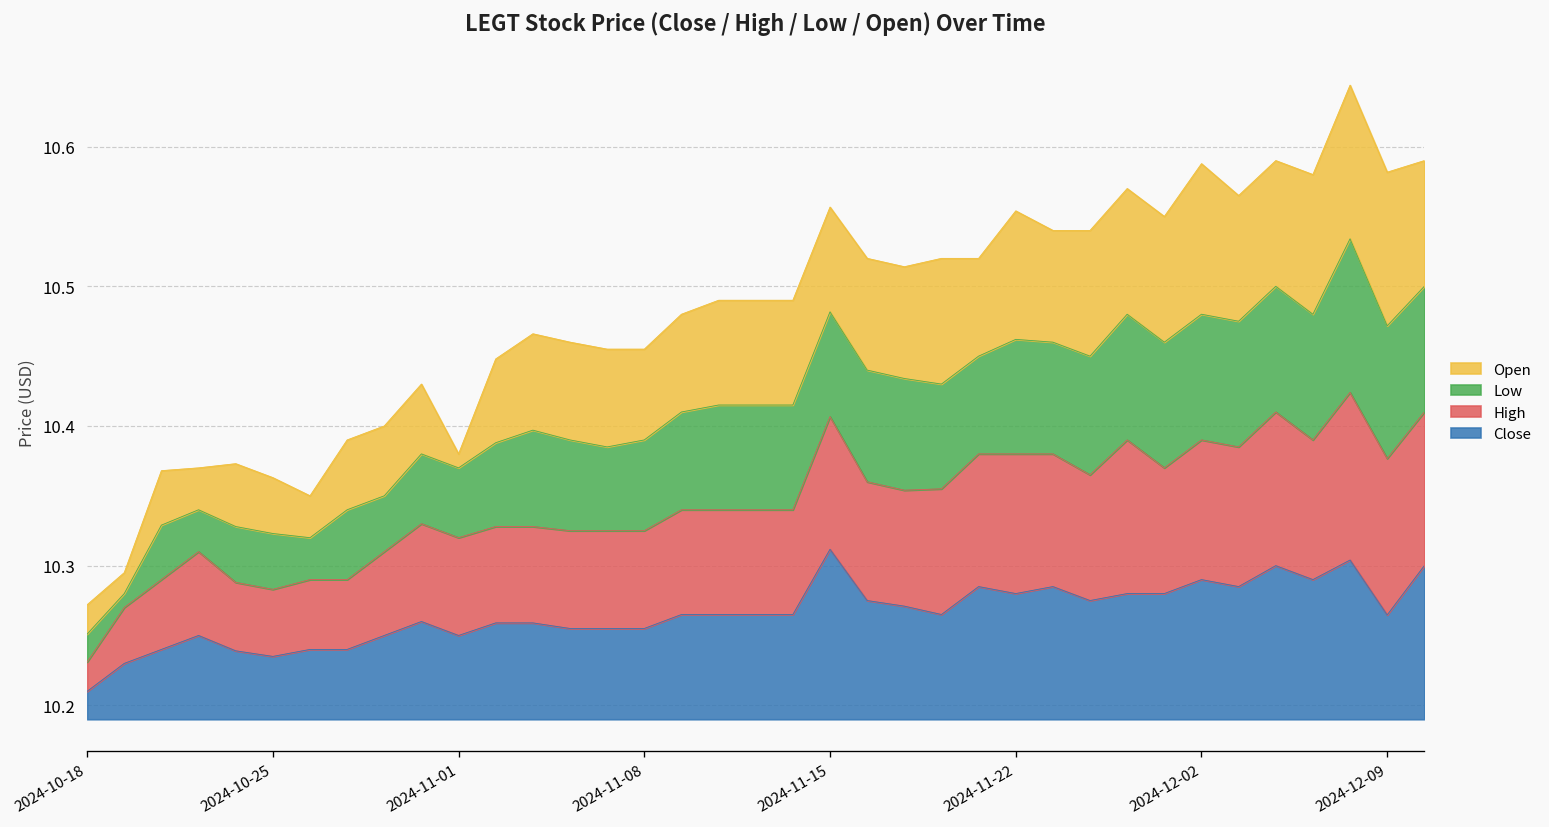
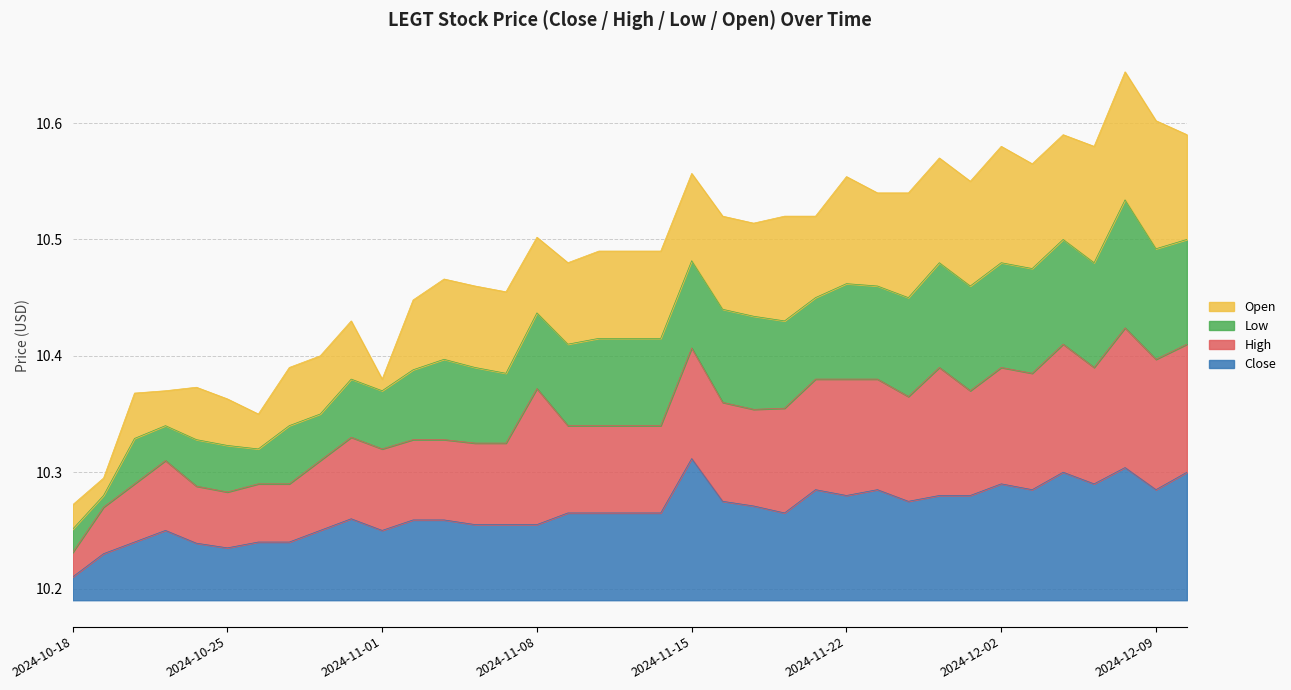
High, 2024-11-08: 0.070 -> 0.117
Open, 2024-12-02: 0.108 -> 0.100
Close, 2024-12-09: 10.265 -> 10.285
